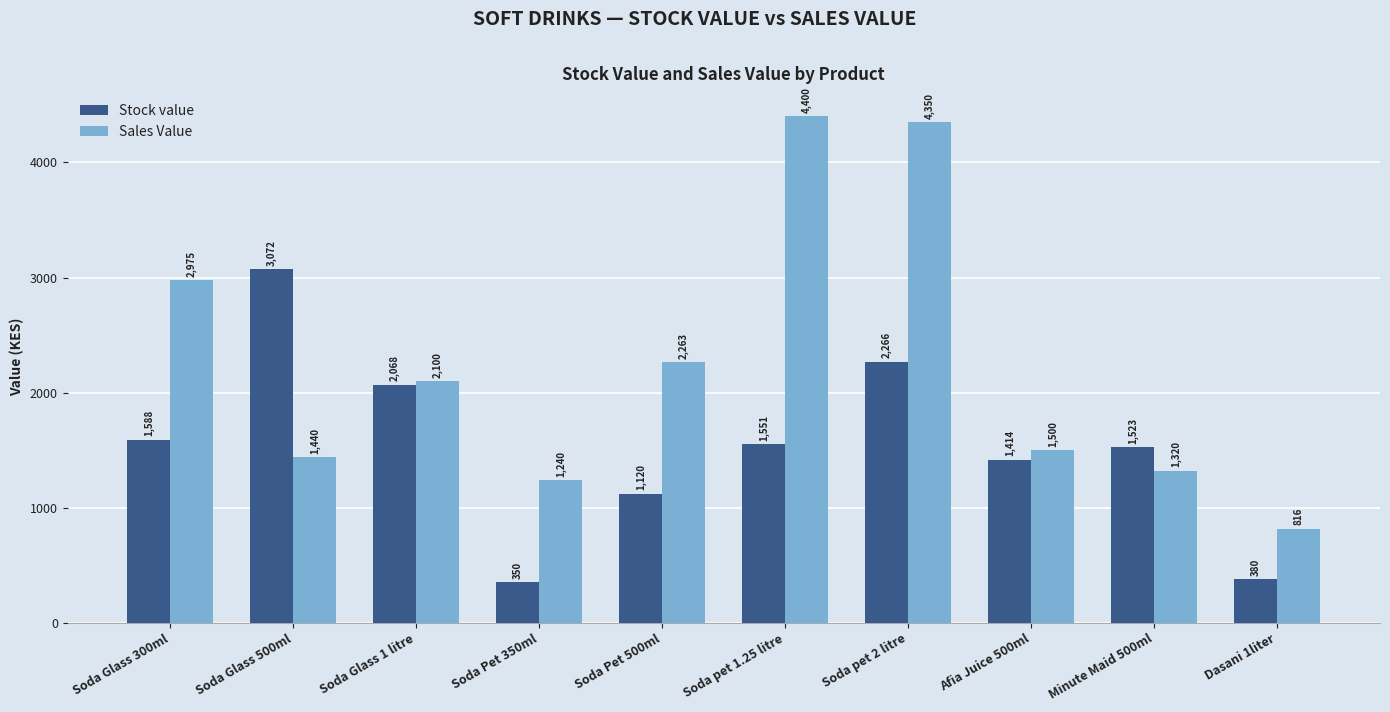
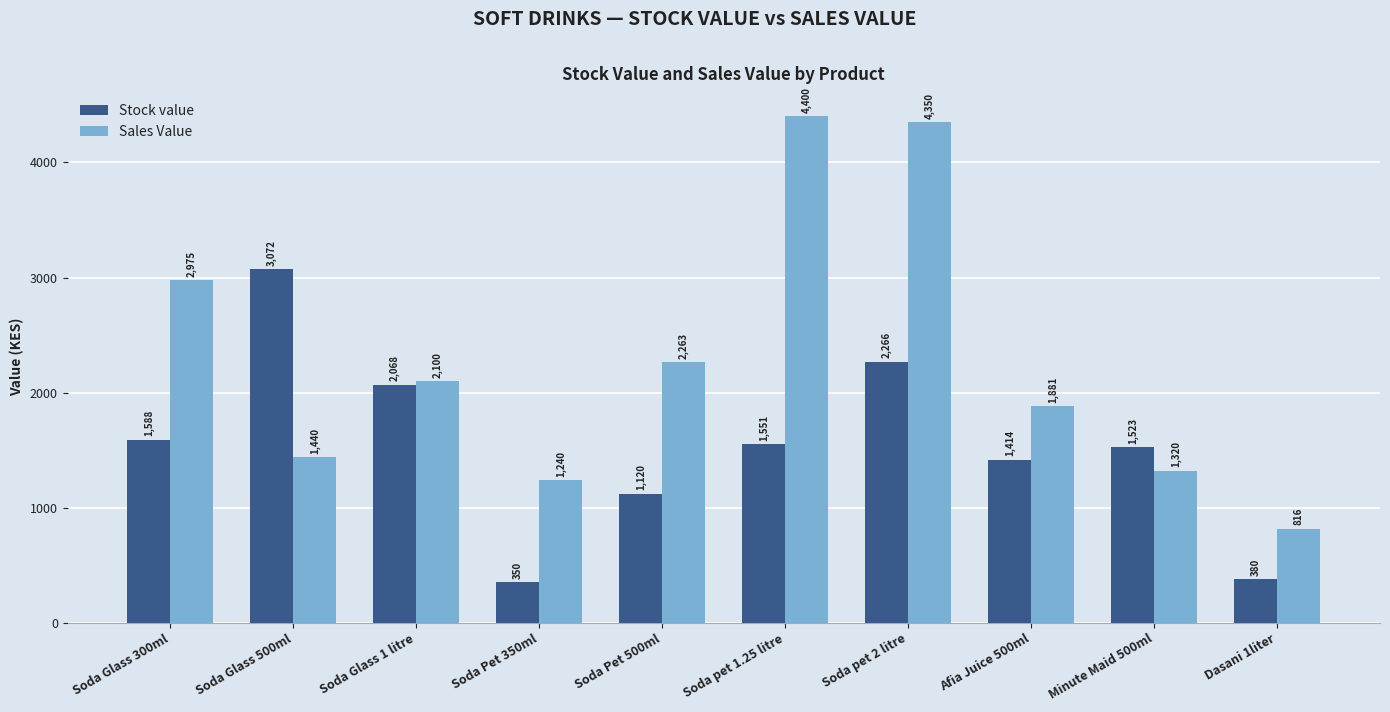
Sales Value, Afia Juice 500ml: 1,500 -> 1,881
